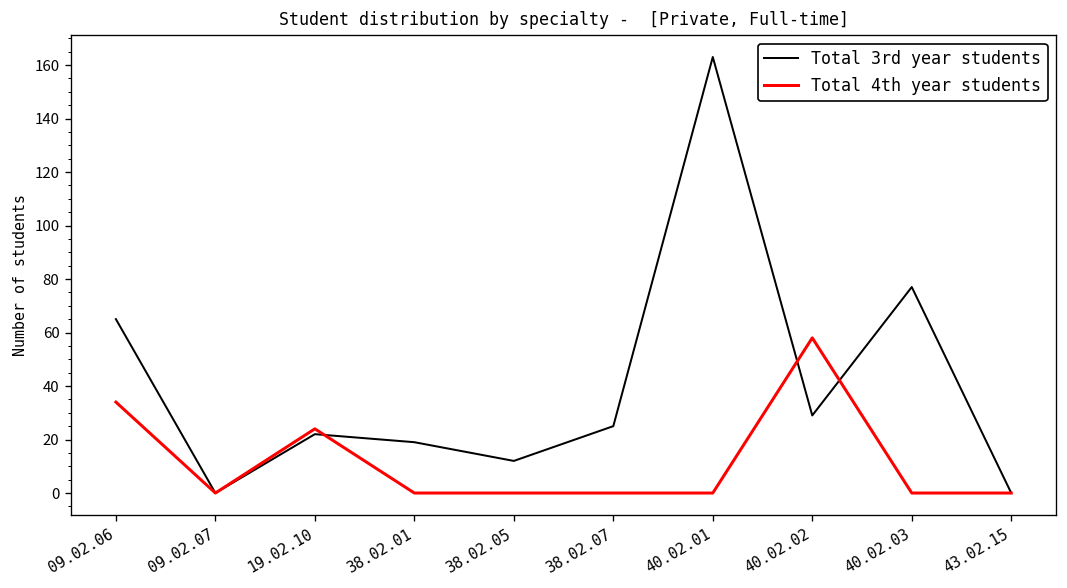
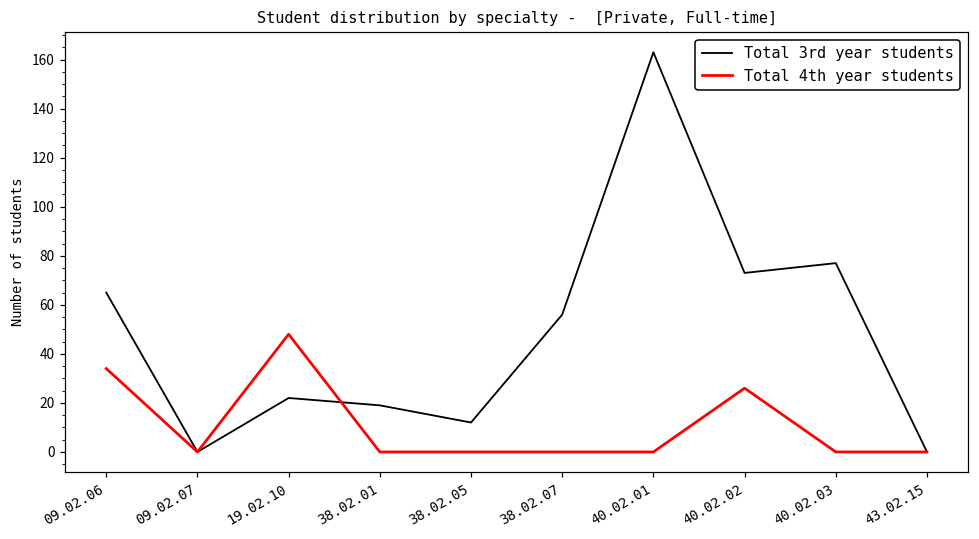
Total 4th year students, 19.02.10: 24 -> 48
Total 3rd year students, 38.02.07: 25 -> 56
Total 3rd year students, 40.02.02: 29 -> 73
Total 4th year students, 40.02.02: 58 -> 26
